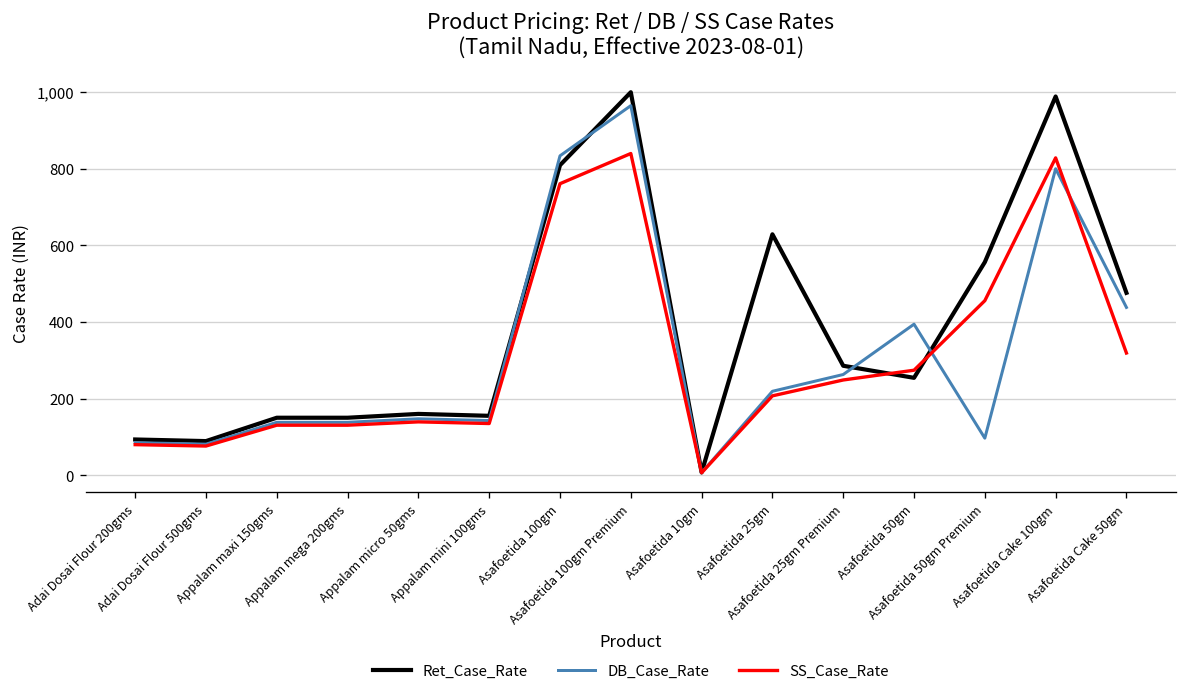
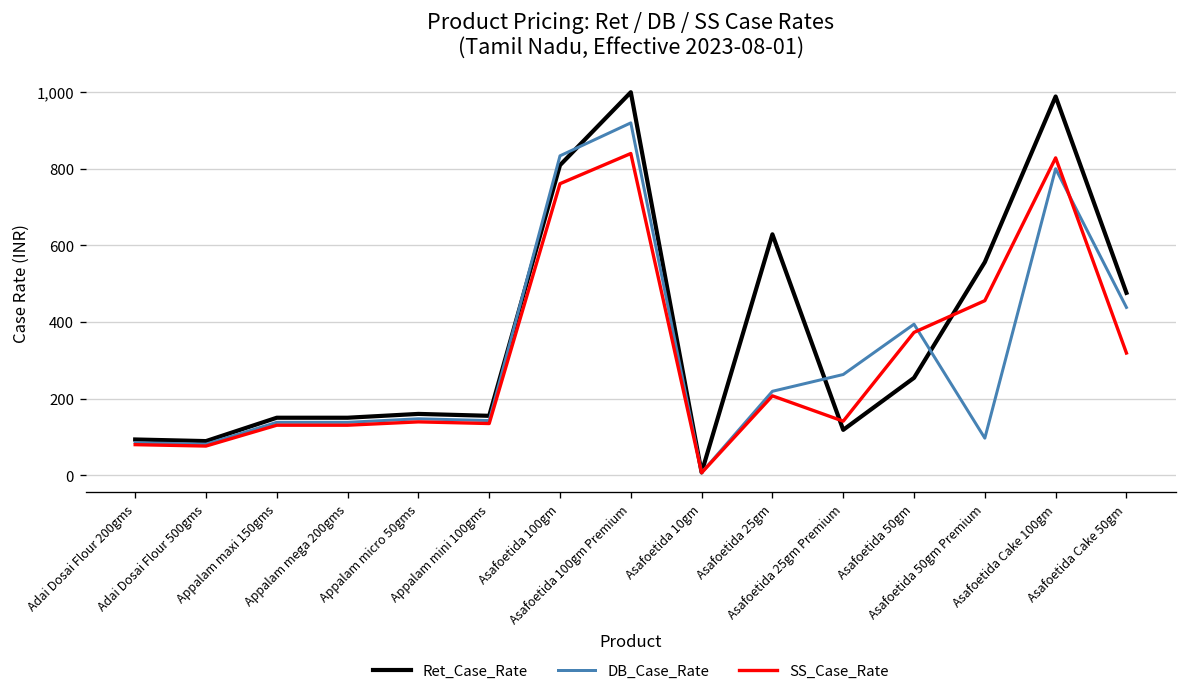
DB_Case_Rate, Asafoetida 100gm Premium: 970 -> 920
Ret_Case_Rate, Asafoetida 25gm Premium: 290 -> 120
SS_Case_Rate, Asafoetida 25gm Premium: 250 -> 140
SS_Case_Rate, Asafoetida 50gm: 270 -> 370
